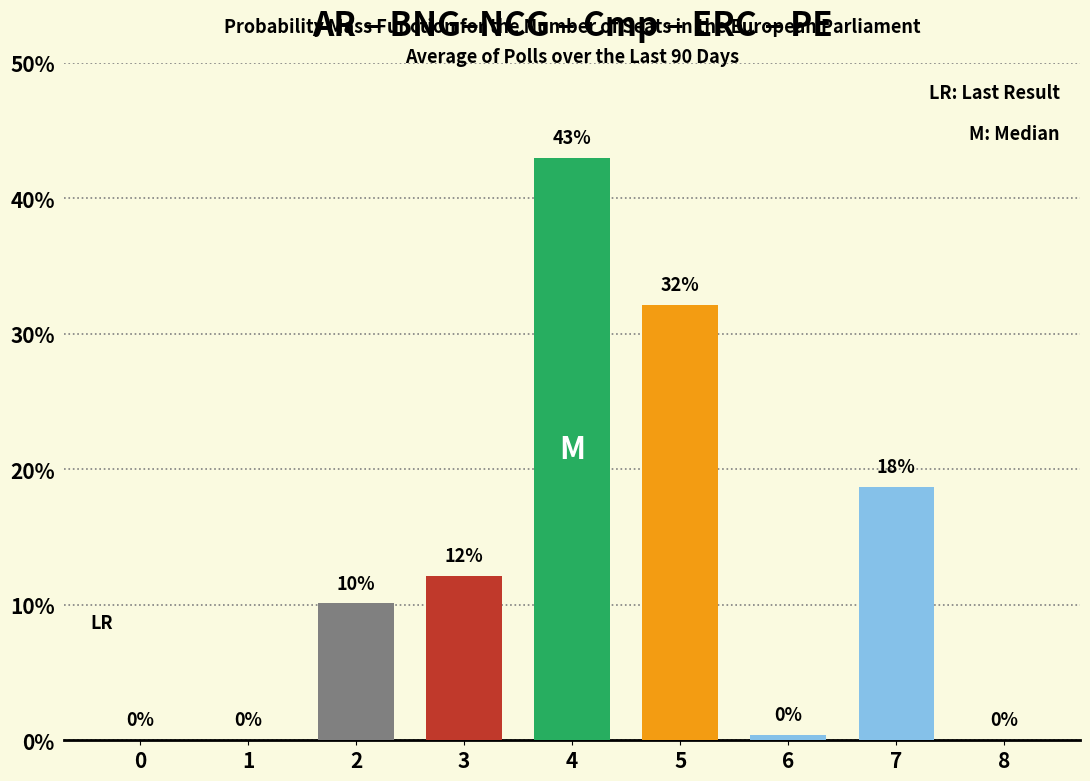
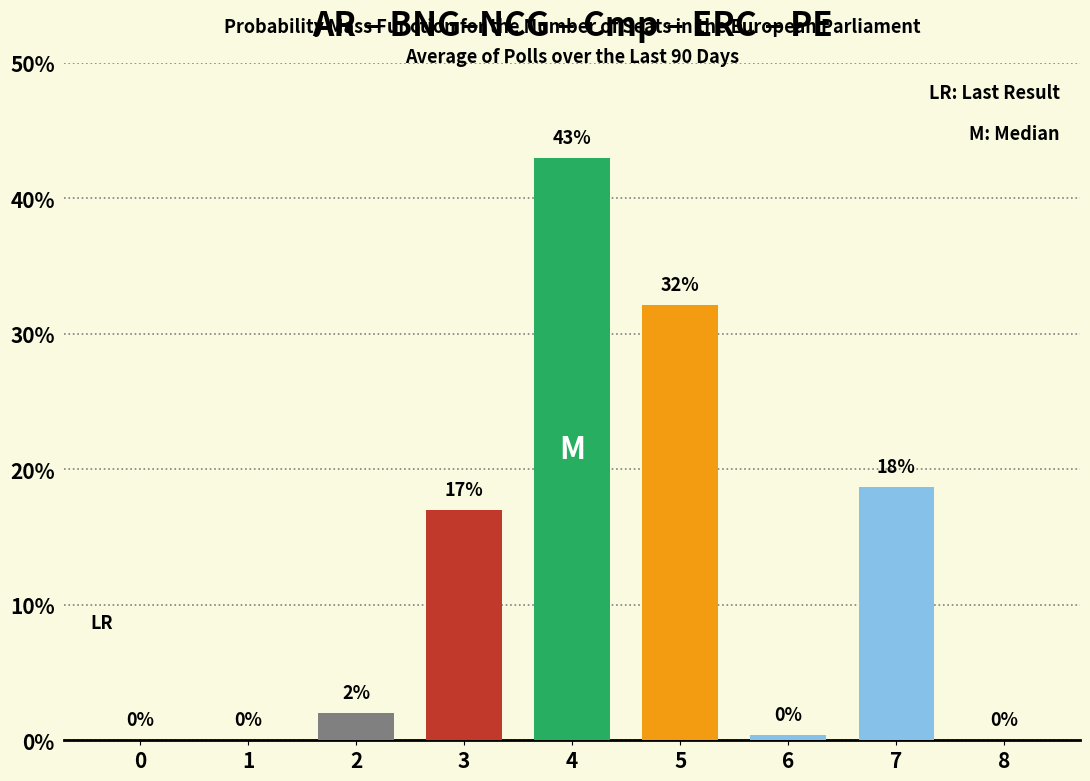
2: 10% -> 2%
3: 12% -> 17%
